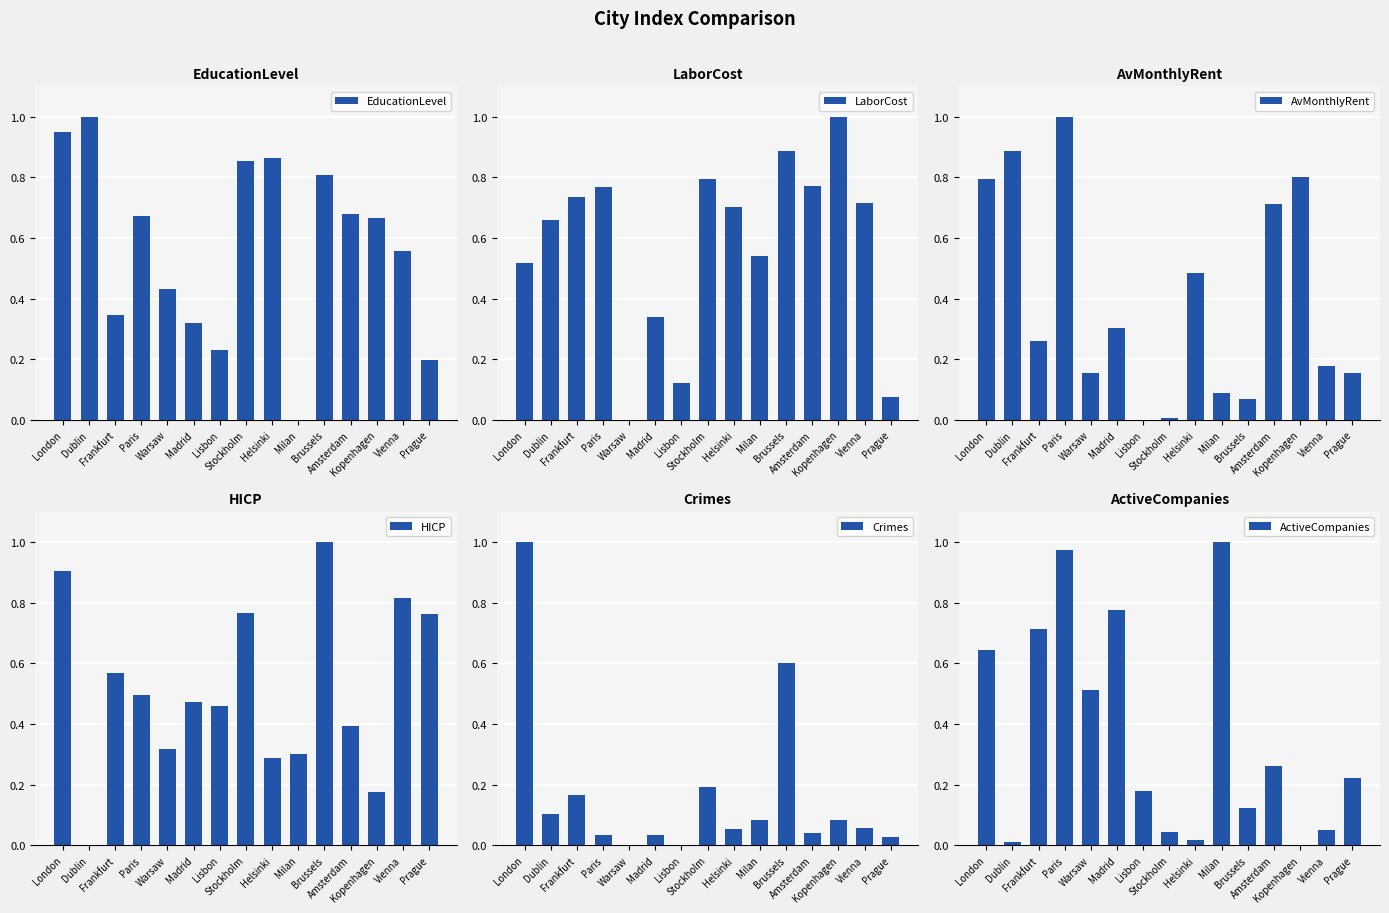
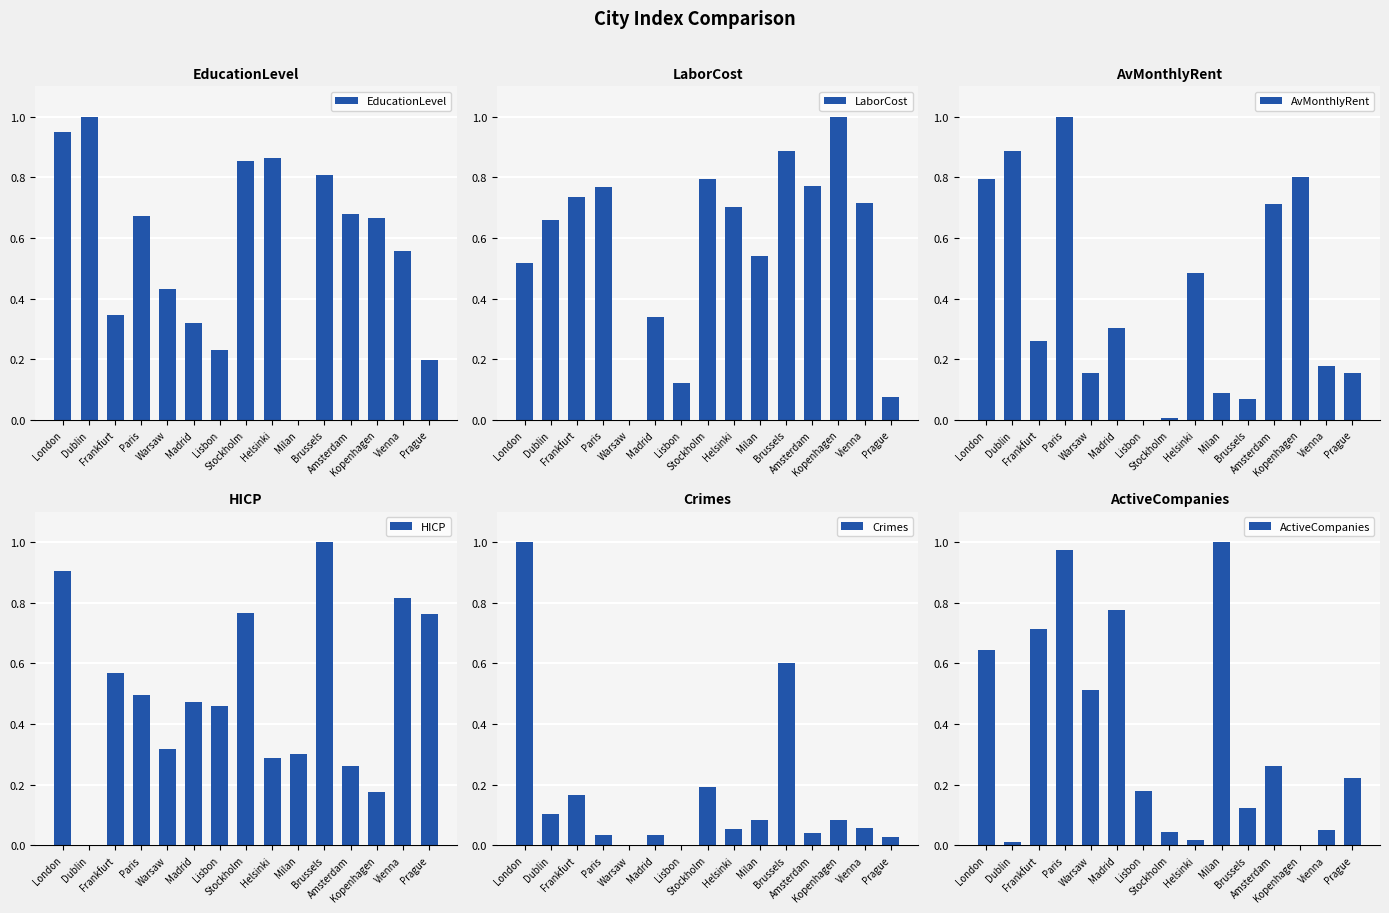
HICP, Amsterdam: 0.39 -> 0.26
